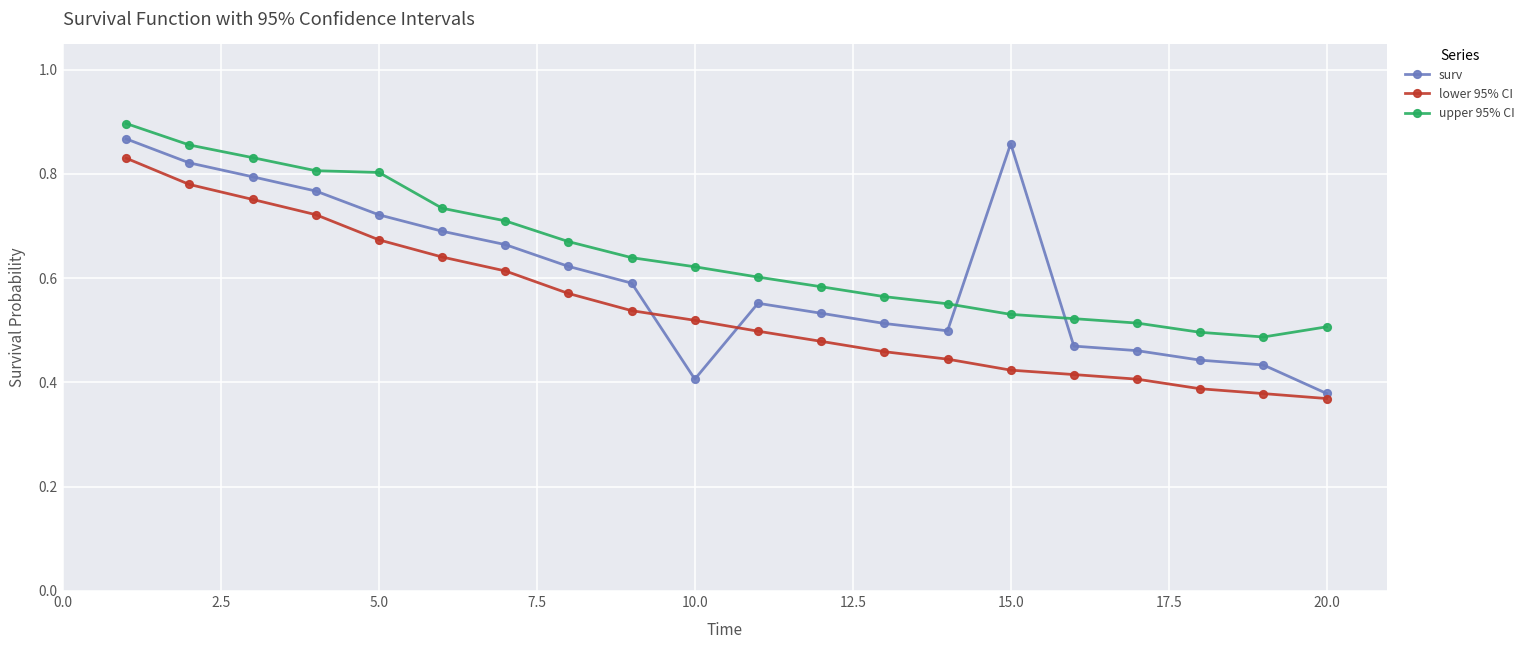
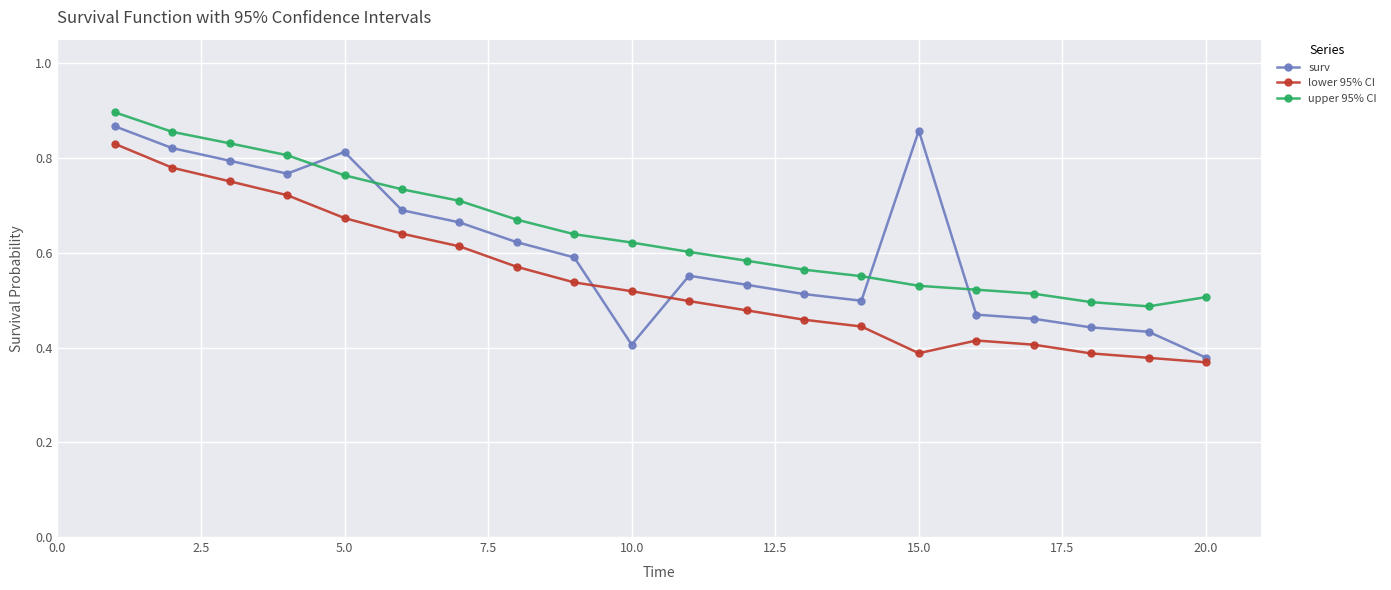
surv, 5.0: 0.72 -> 0.81
upper 95% CI, 5.0: 0.80 -> 0.76
lower 95% CI, 15.0: 0.42 -> 0.39
